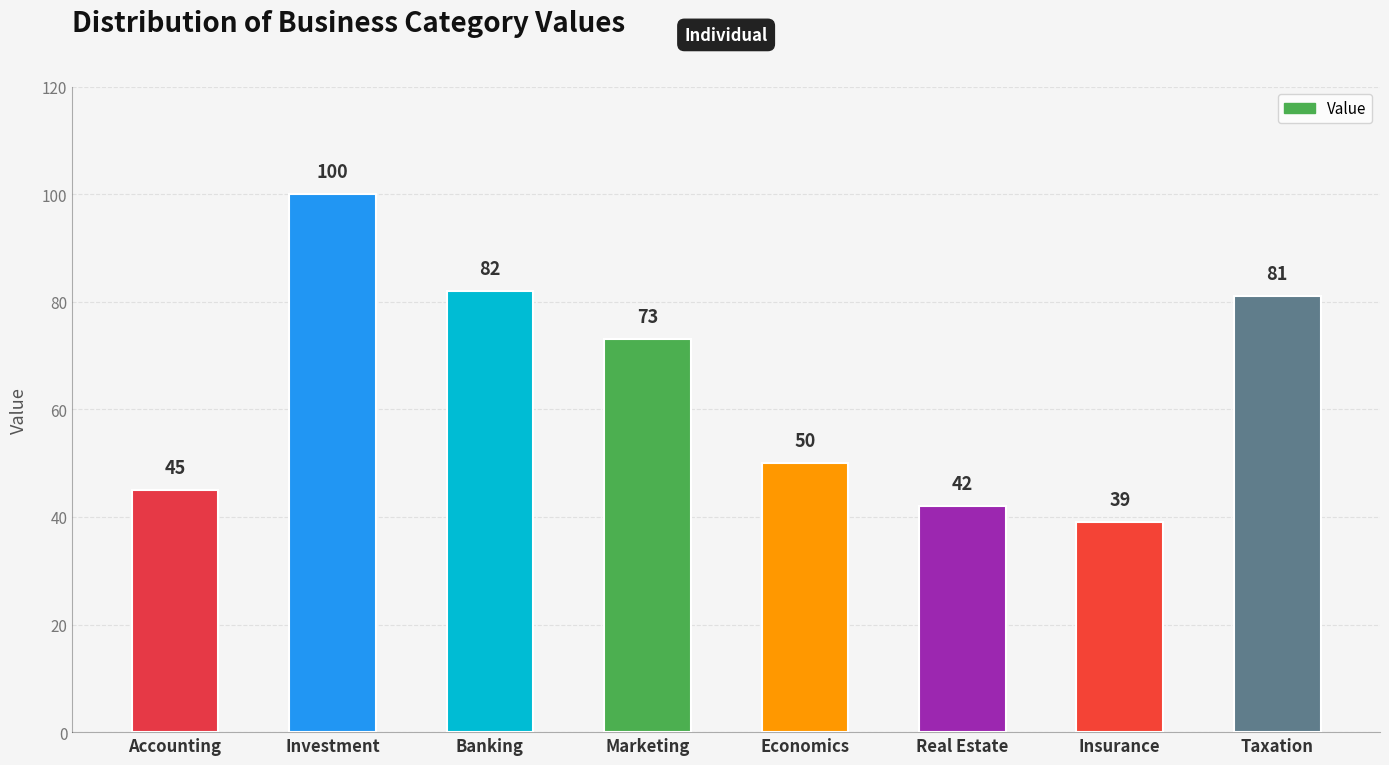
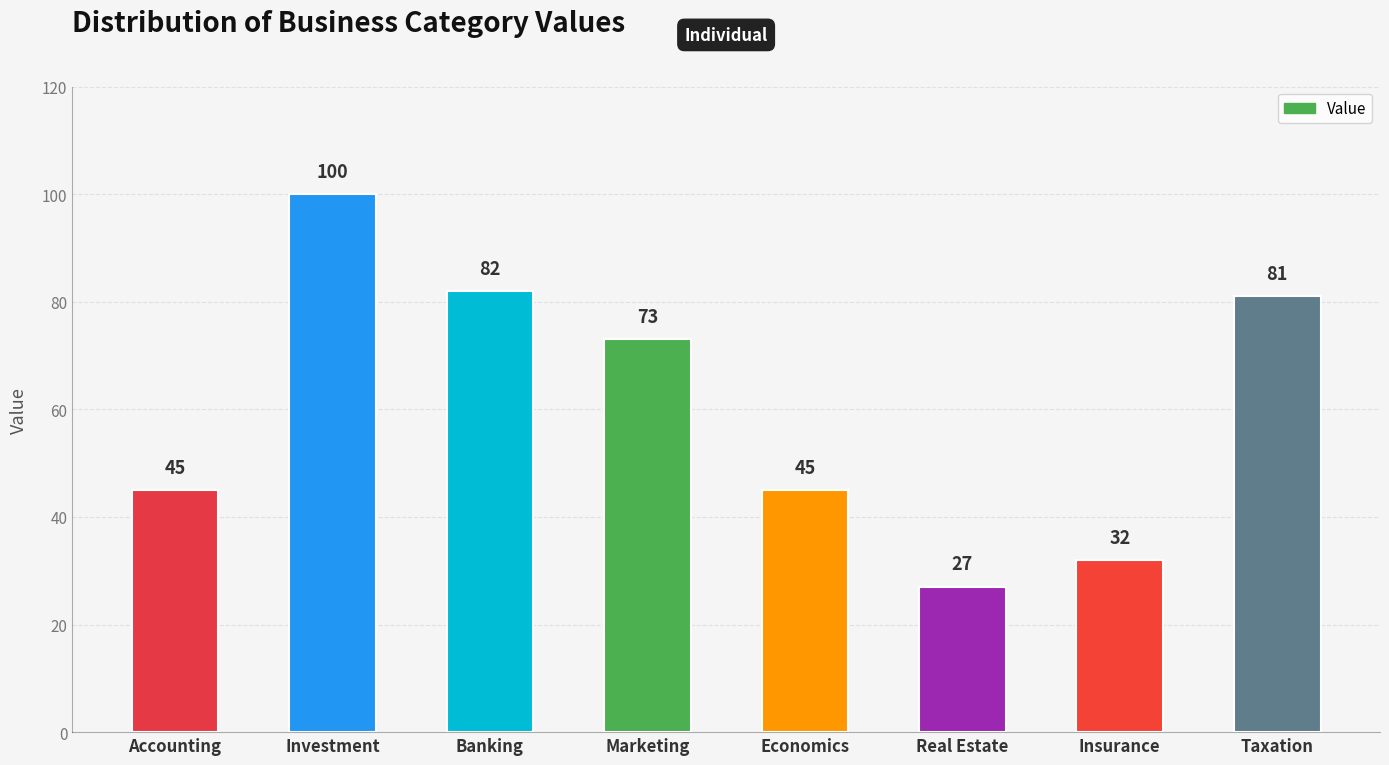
Economics: 50 -> 45
Real Estate: 42 -> 27
Insurance: 39 -> 32
